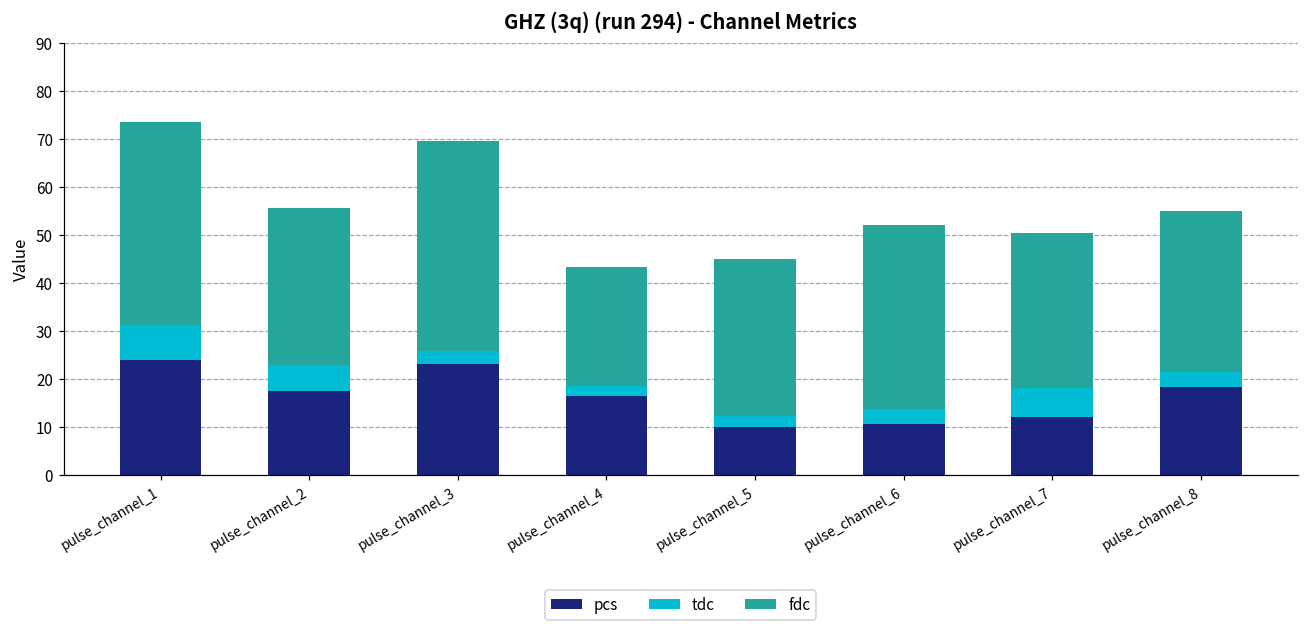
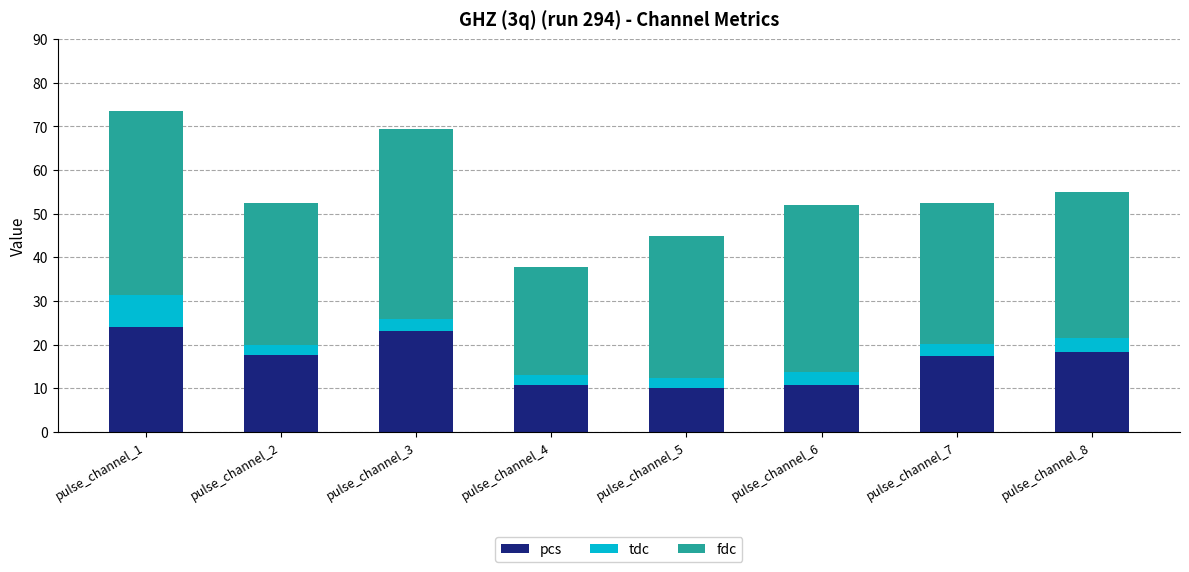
tdc, pulse_channel_2: 5 -> 2
pcs, pulse_channel_4: 16 -> 11
pcs, pulse_channel_7: 12 -> 17
tdc, pulse_channel_7: 6 -> 3
